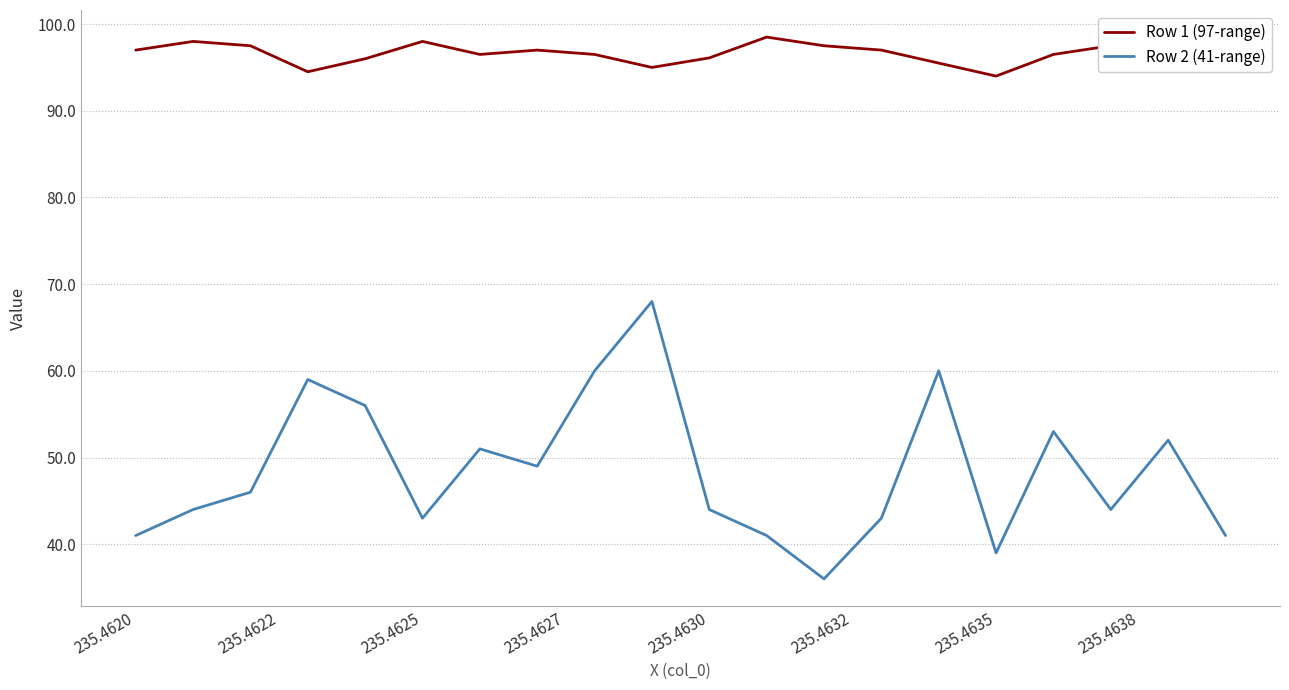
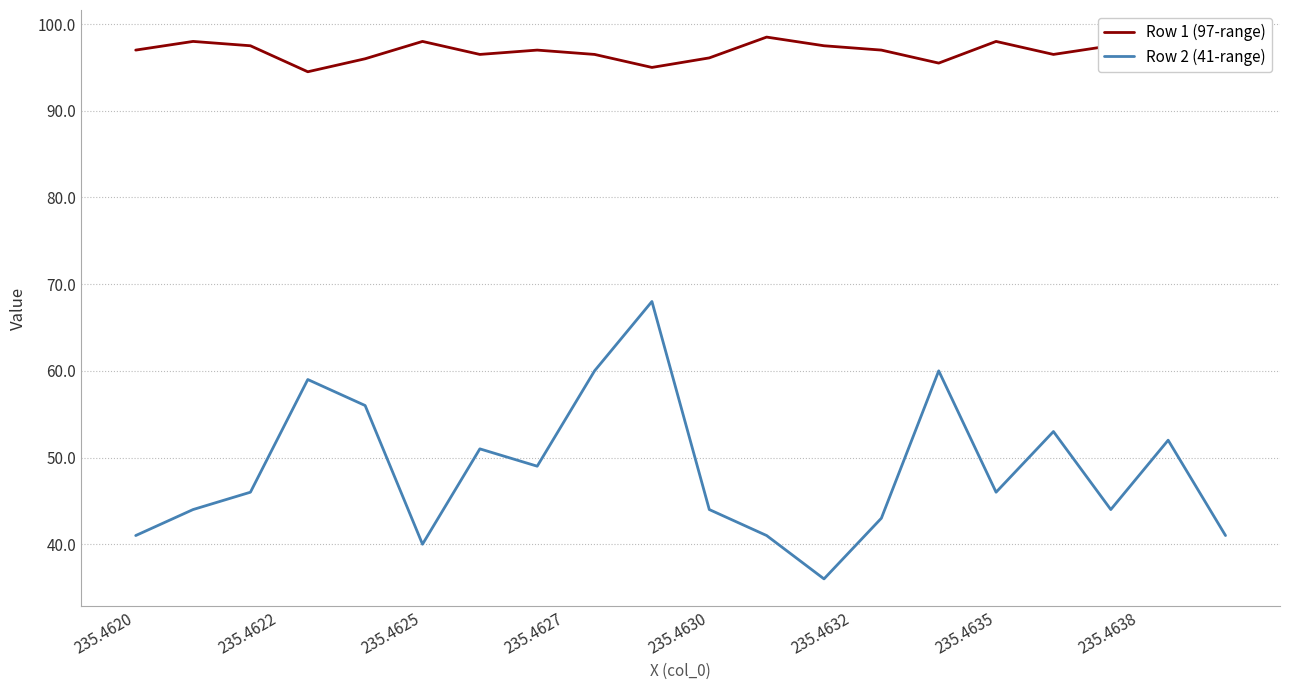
Row 2 (41-range), 235.4625: 43 -> 40
Row 1 (97-range), 235.4635: 94 -> 98
Row 2 (41-range), 235.4635: 39 -> 46
